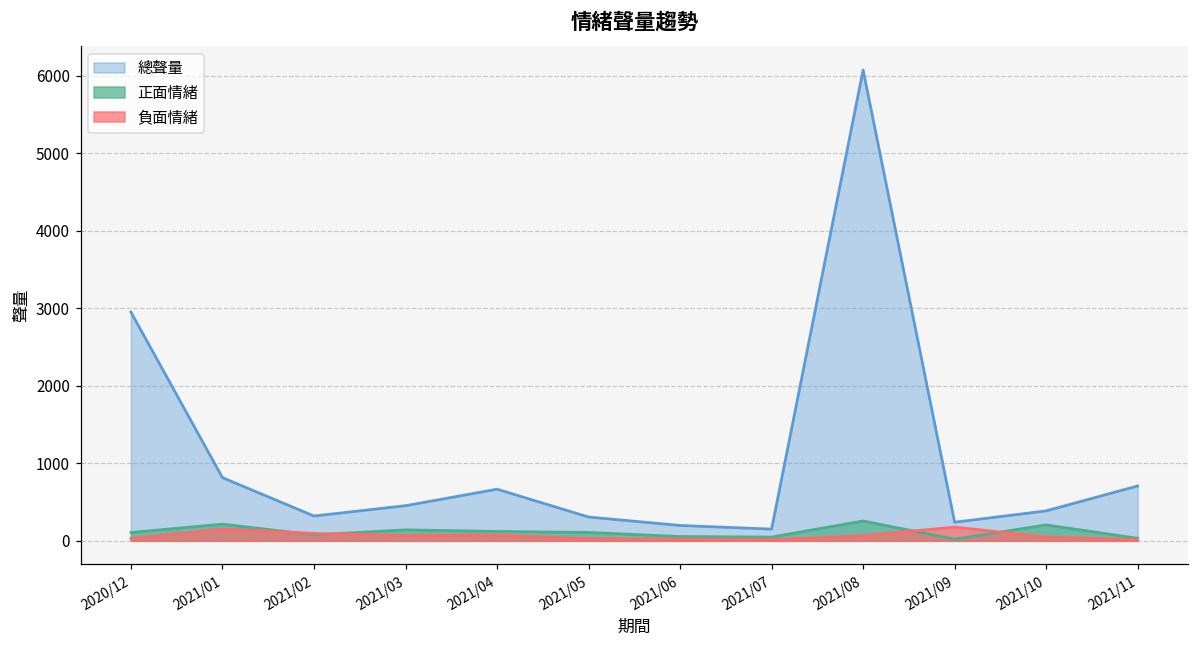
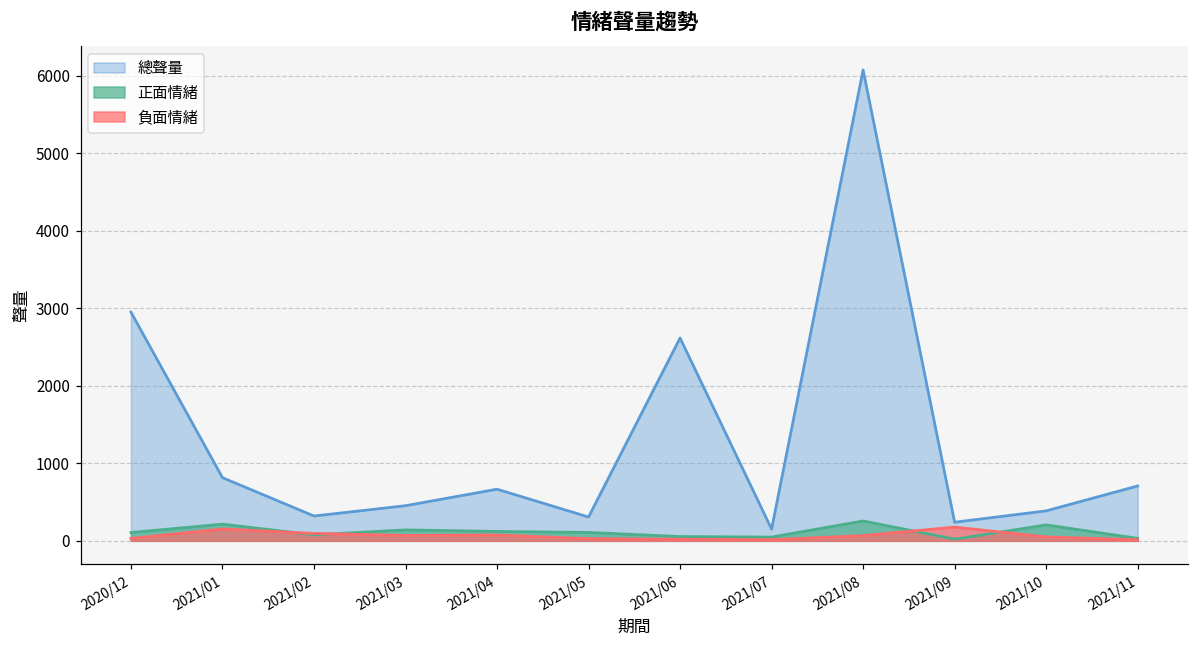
總聲量, 2021/06: 200 -> 2600
